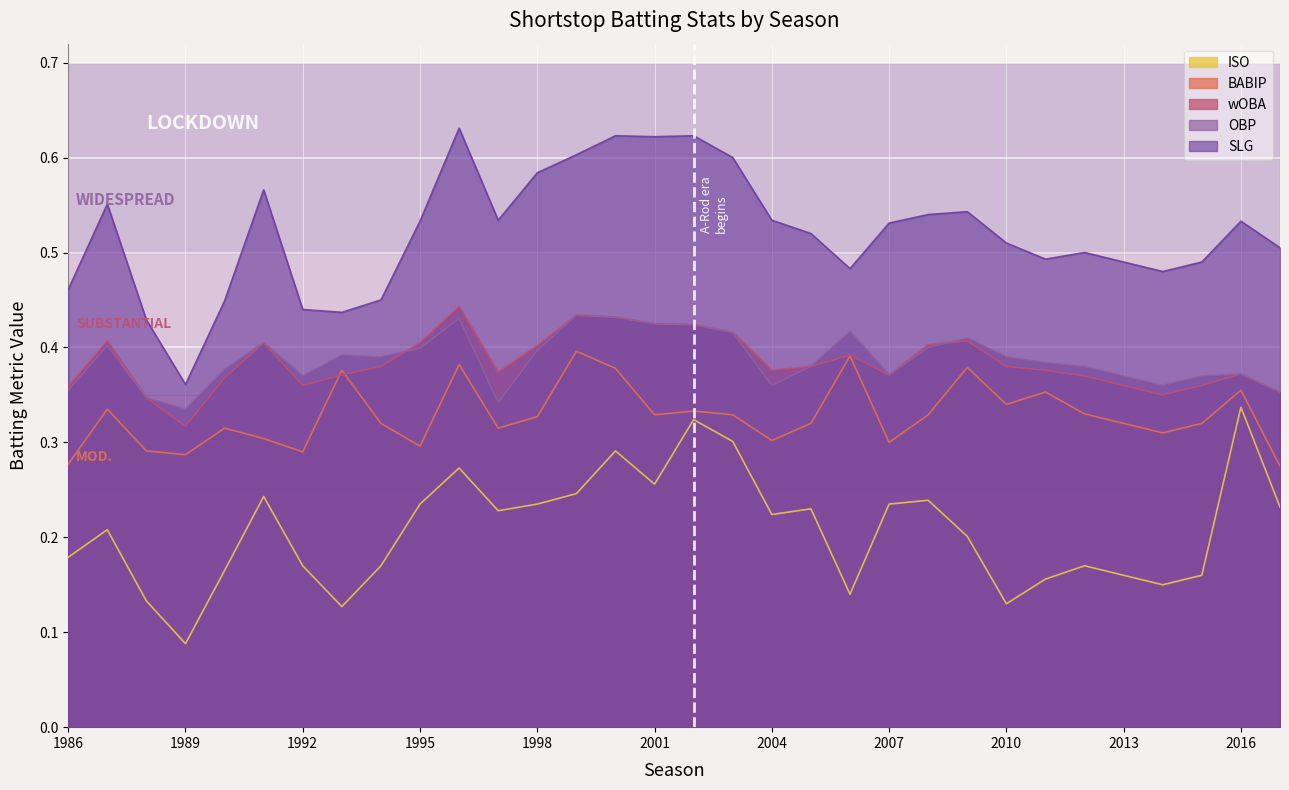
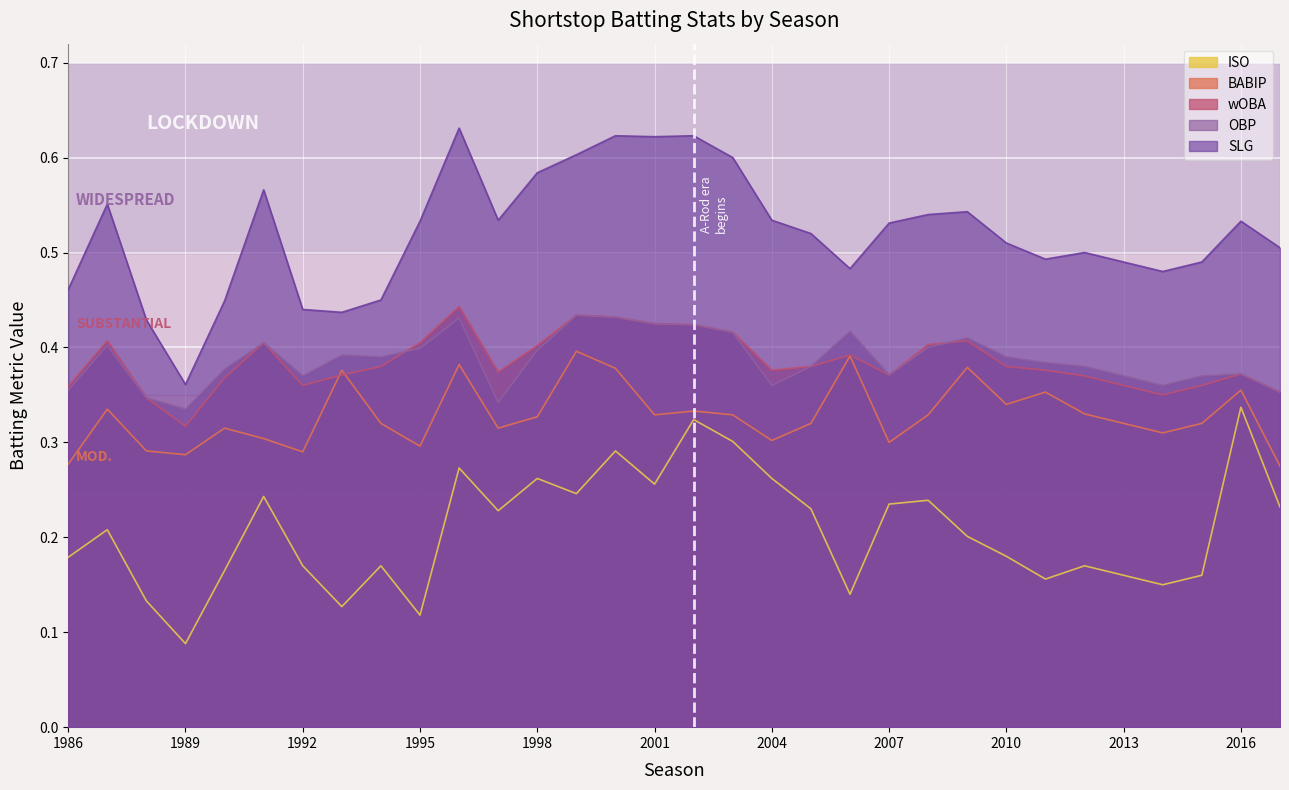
ISO, 1995: 0.24 -> 0.12
ISO, 1998: 0.24 -> 0.26
ISO, 2004: 0.22 -> 0.26
ISO, 2010: 0.13 -> 0.18
